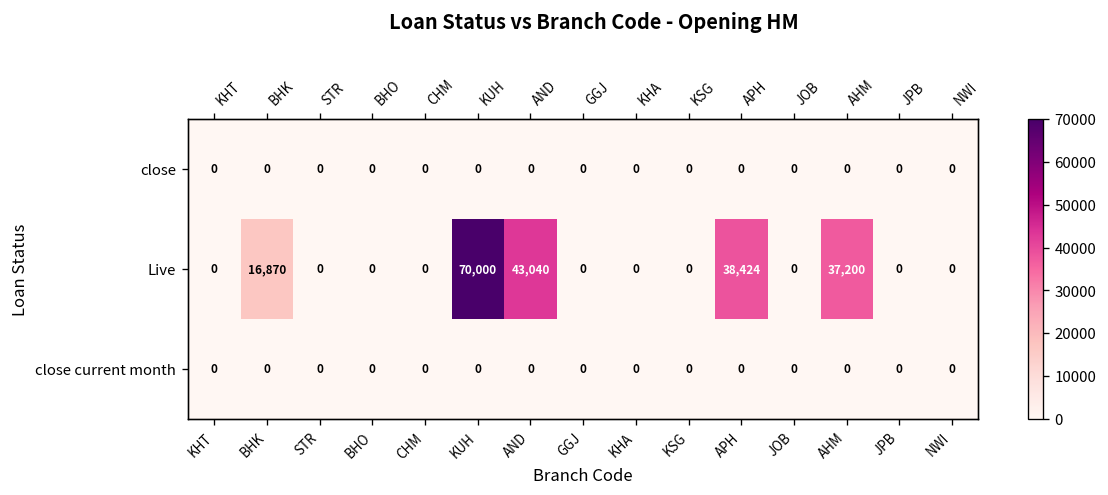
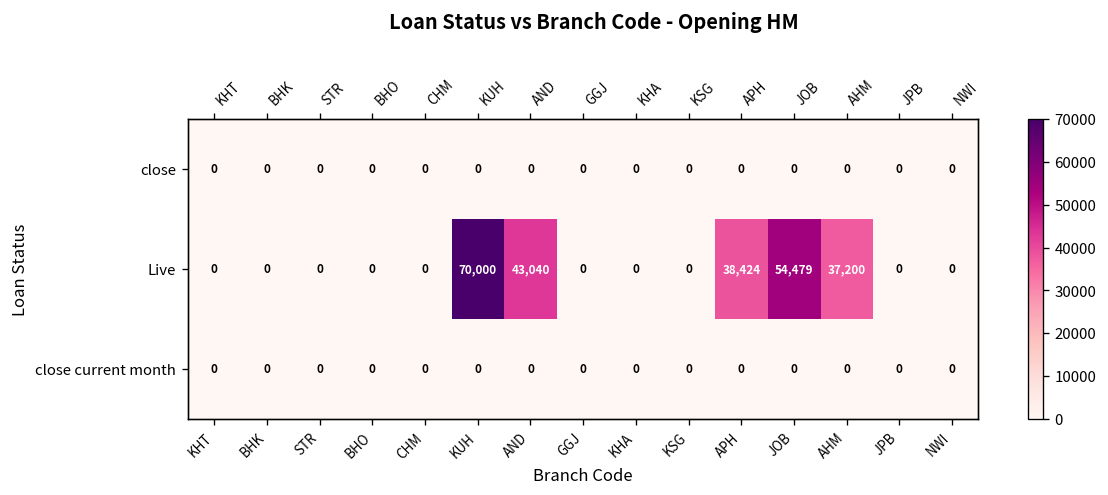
Live, BHK: 16,870 -> 0
Live, JOB: 0 -> 54,479
